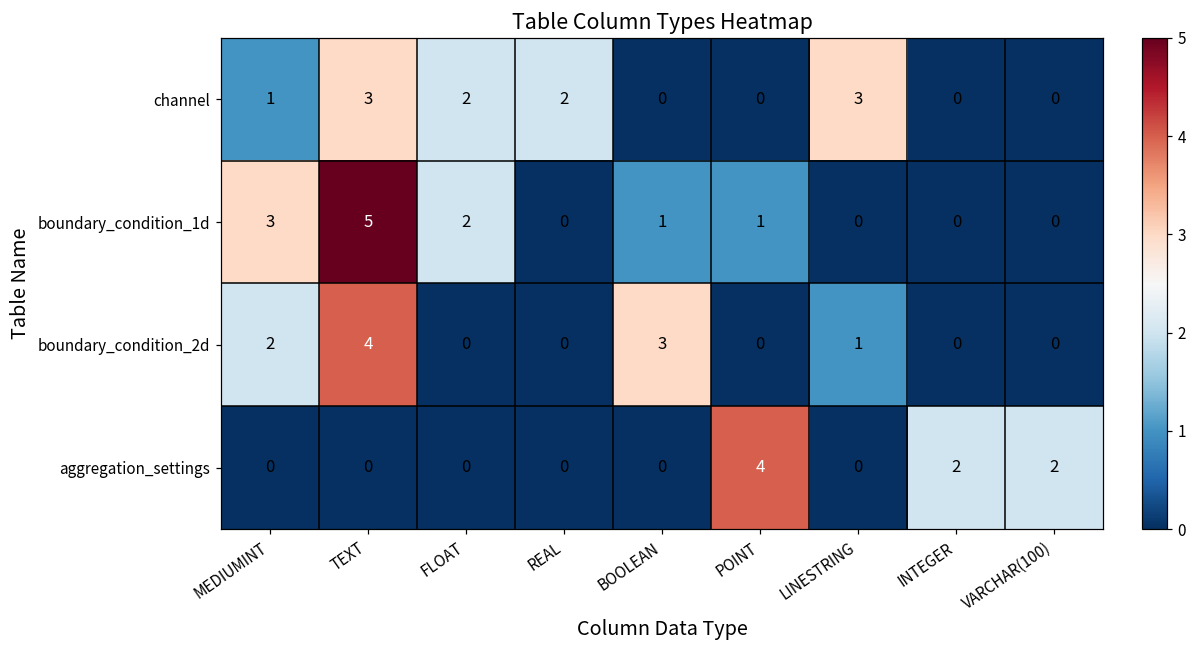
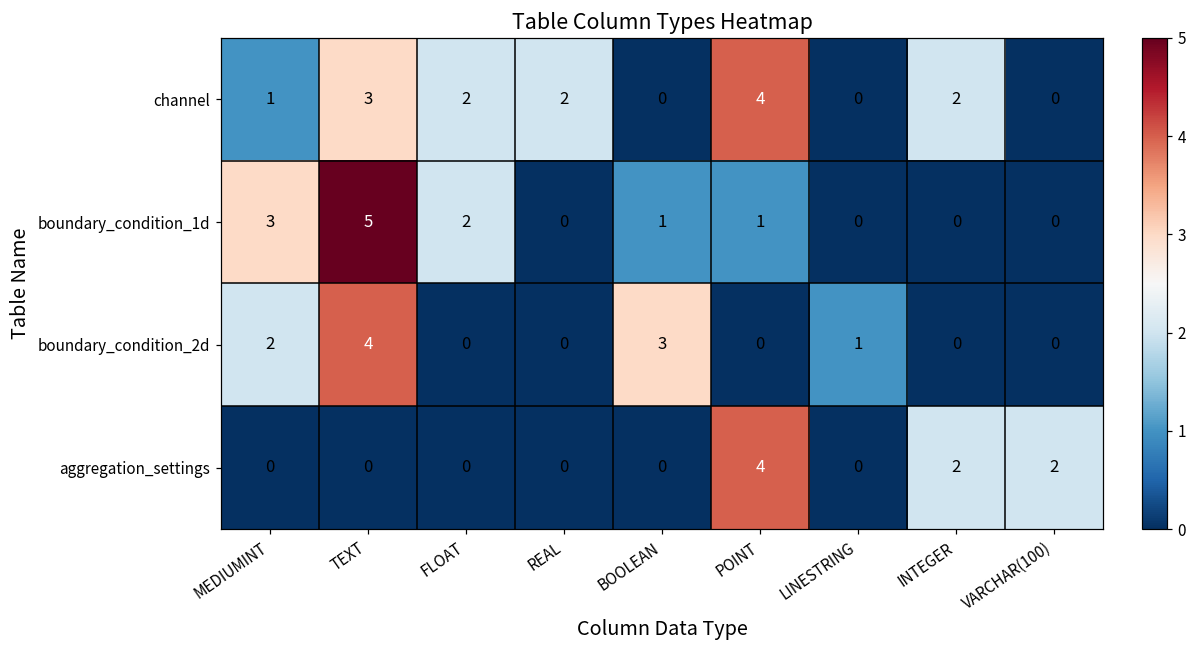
channel, POINT: 0 -> 4
channel, LINESTRING: 3 -> 0
channel, INTEGER: 0 -> 2
